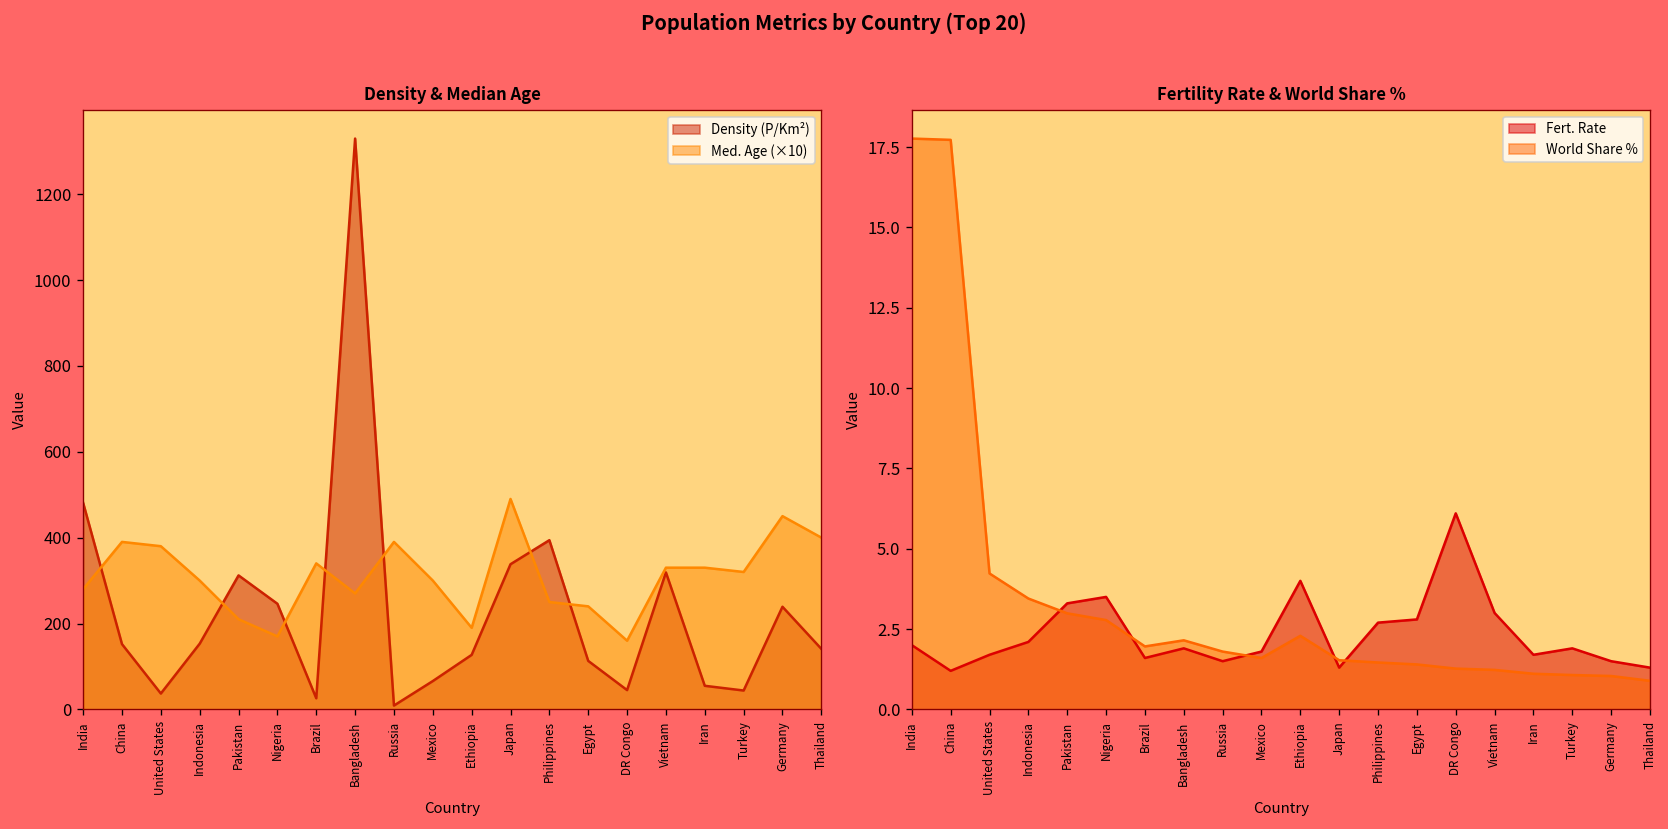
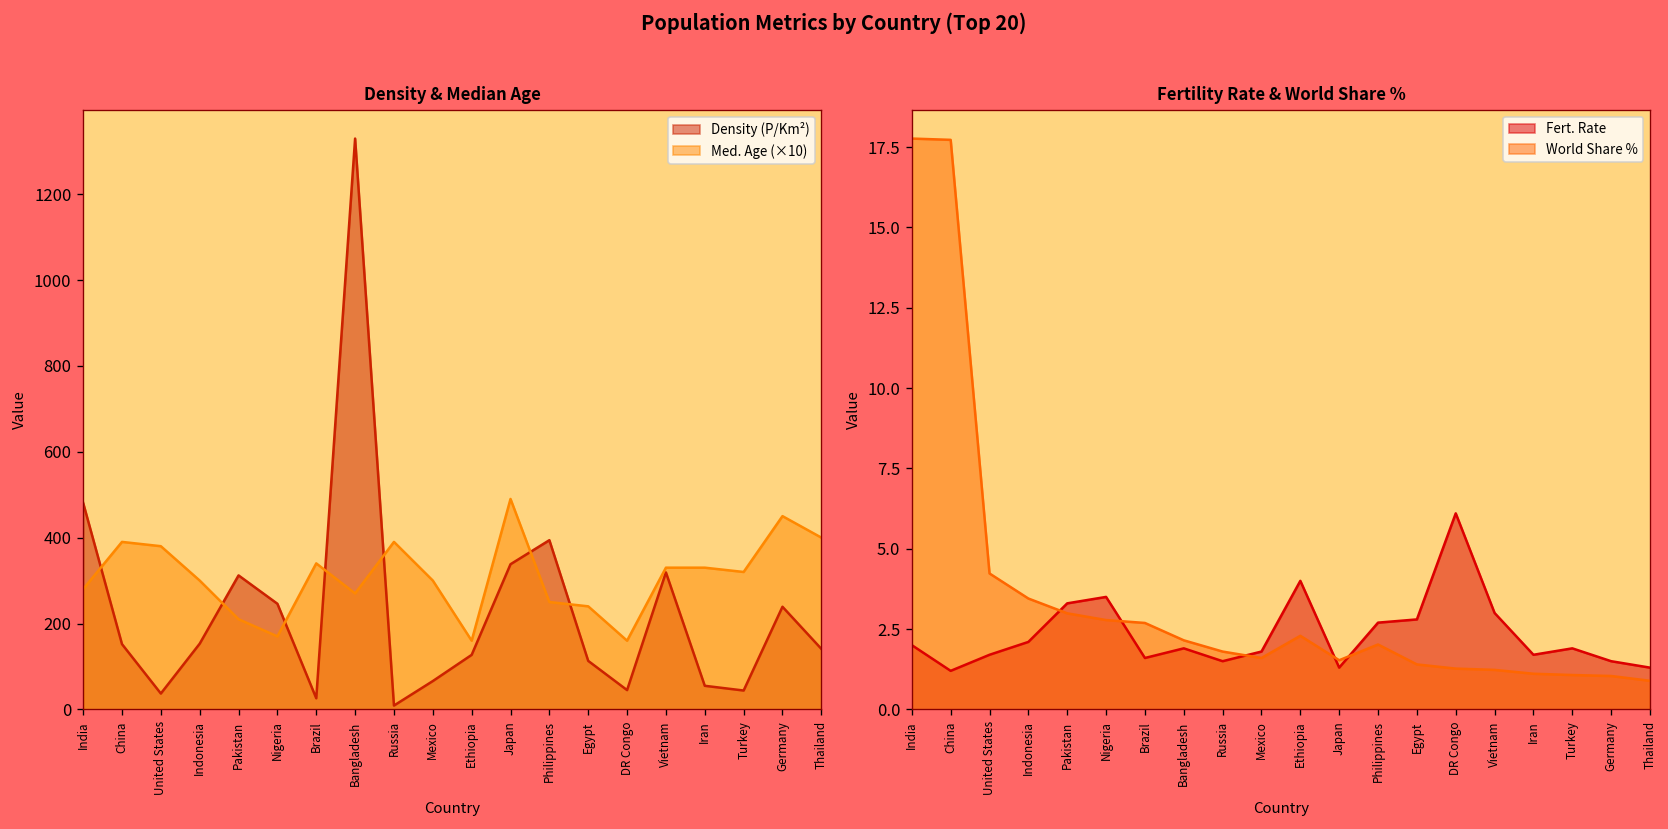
Density & Median Age, Med. Age (×10), Ethiopia: 190 -> 160
Fertility Rate & World Share %, World Share %, Brazil: 2.0 -> 2.7
Fertility Rate & World Share %, World Share %, Philippines: 1.5 -> 2.0
